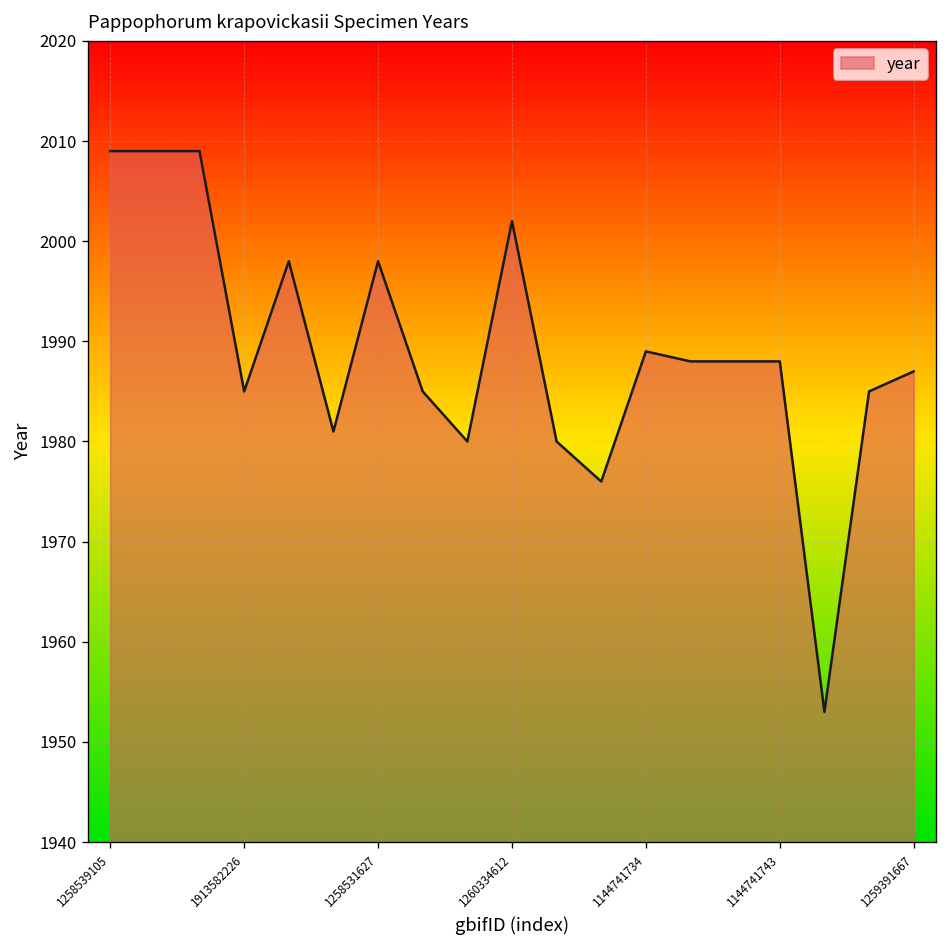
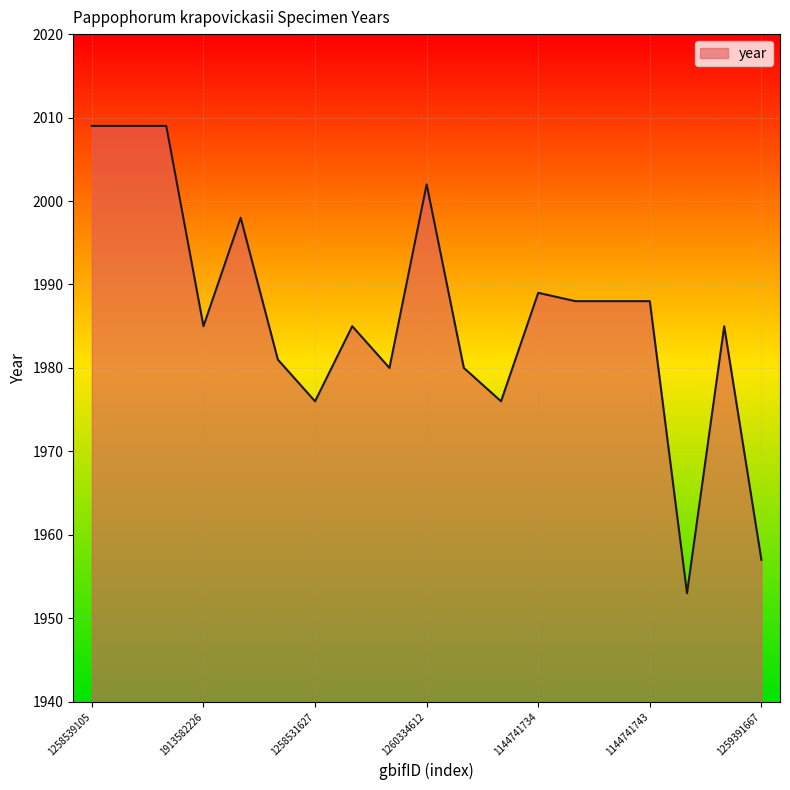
1258531627: 1998 -> 1976
1259391667: 1987 -> 1957
